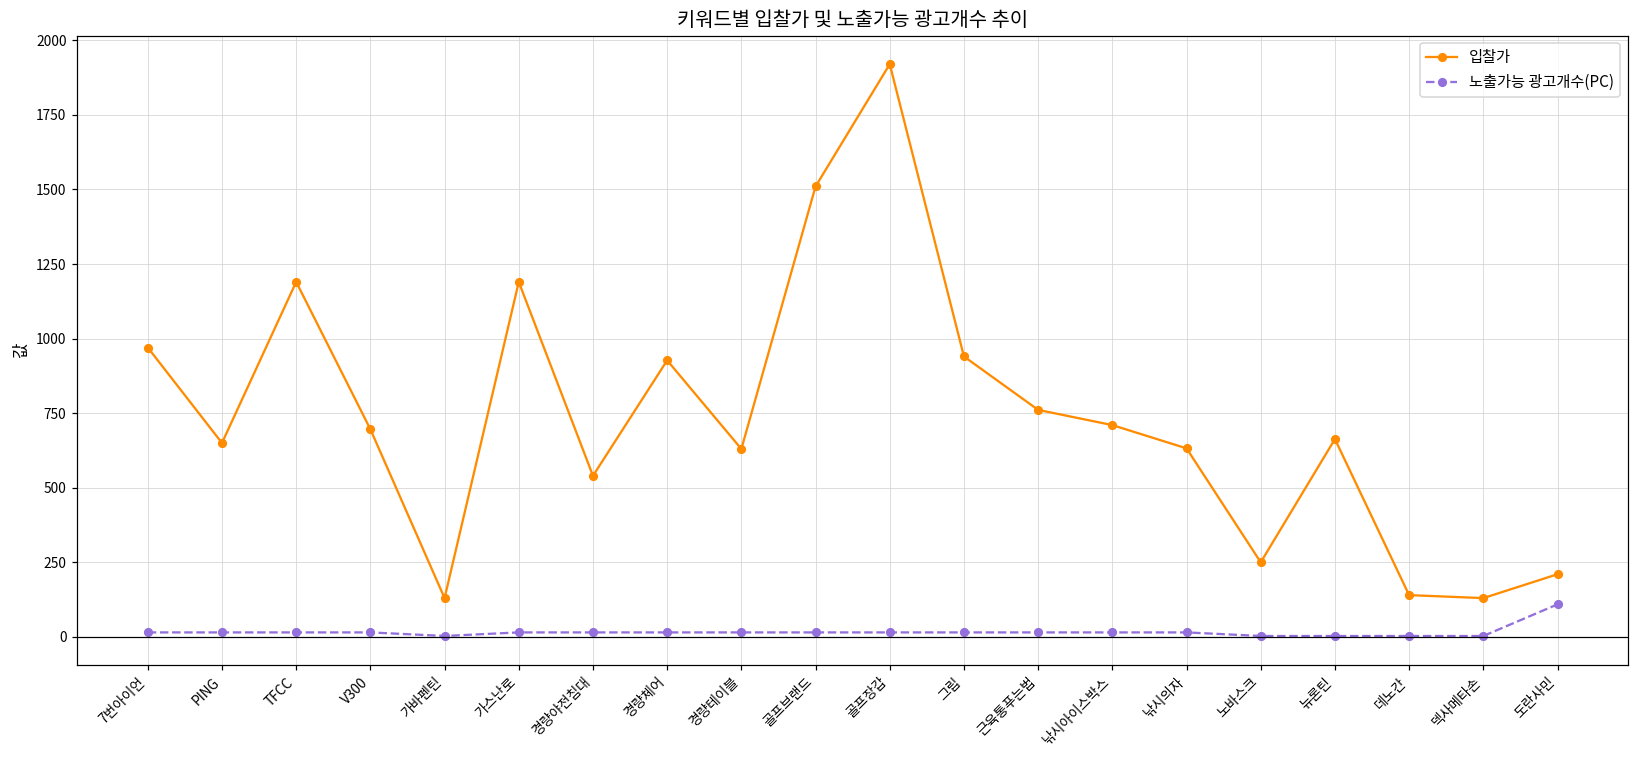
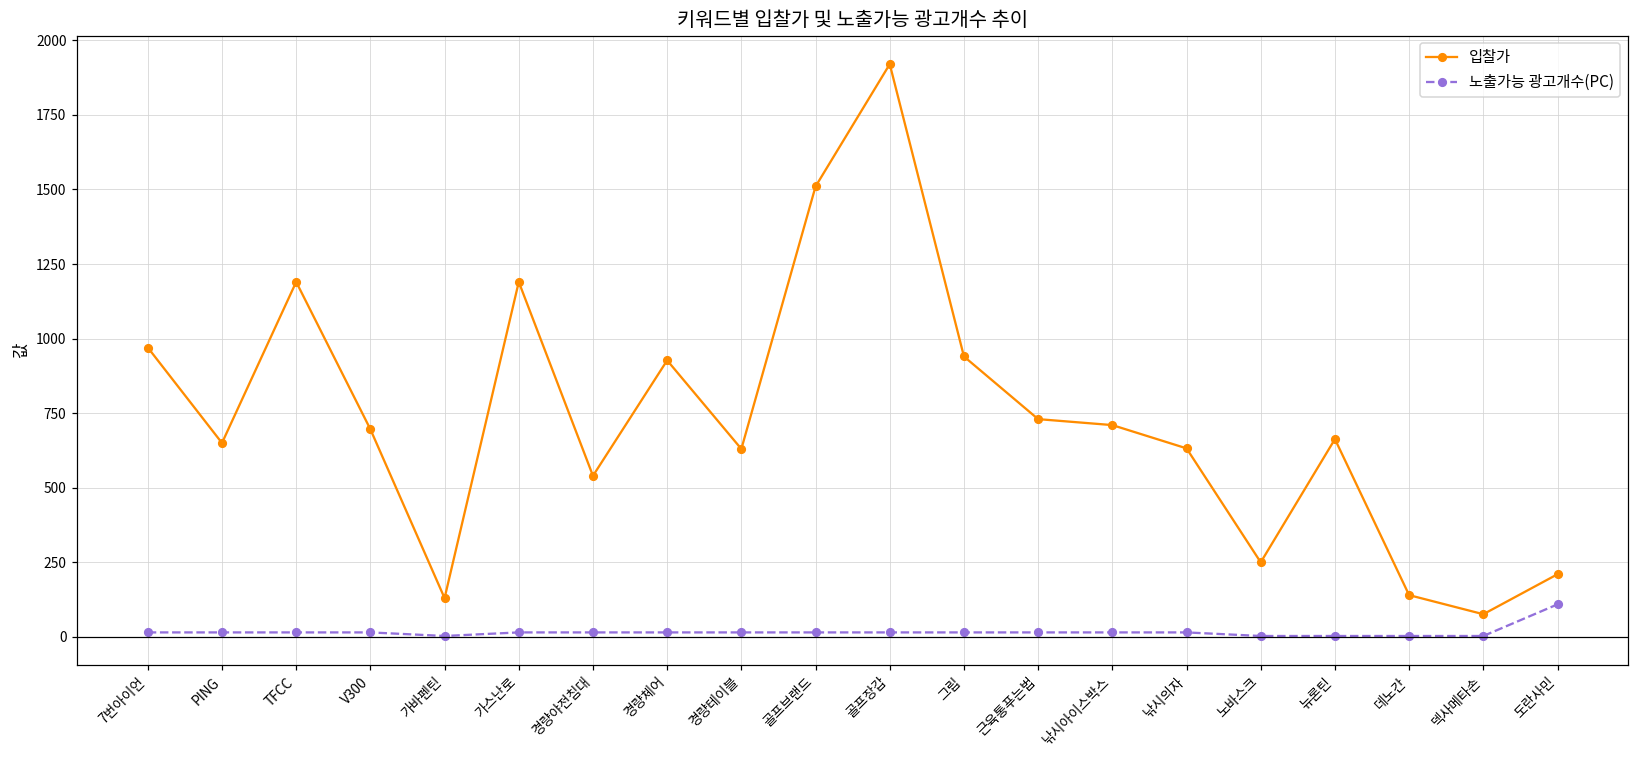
입찰가, 근육통푸는법: 760 -> 730
입찰가, 덱사메타손: 130 -> 80
